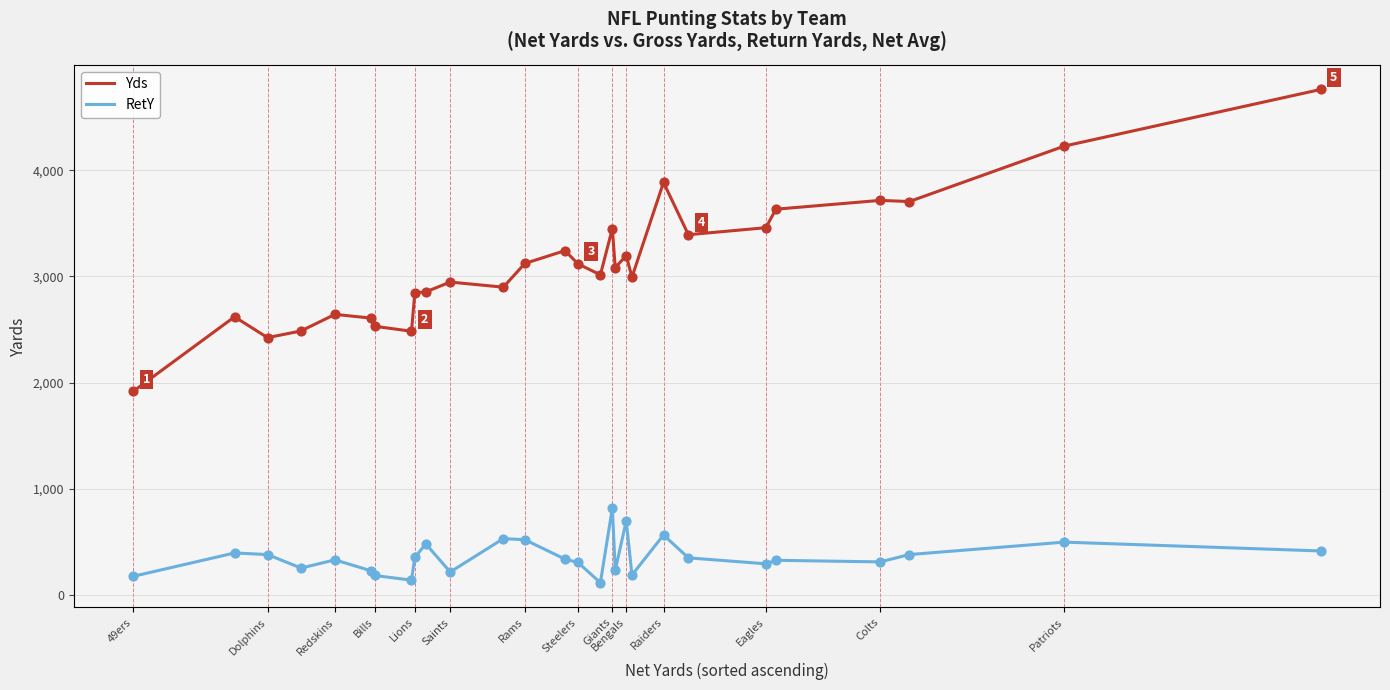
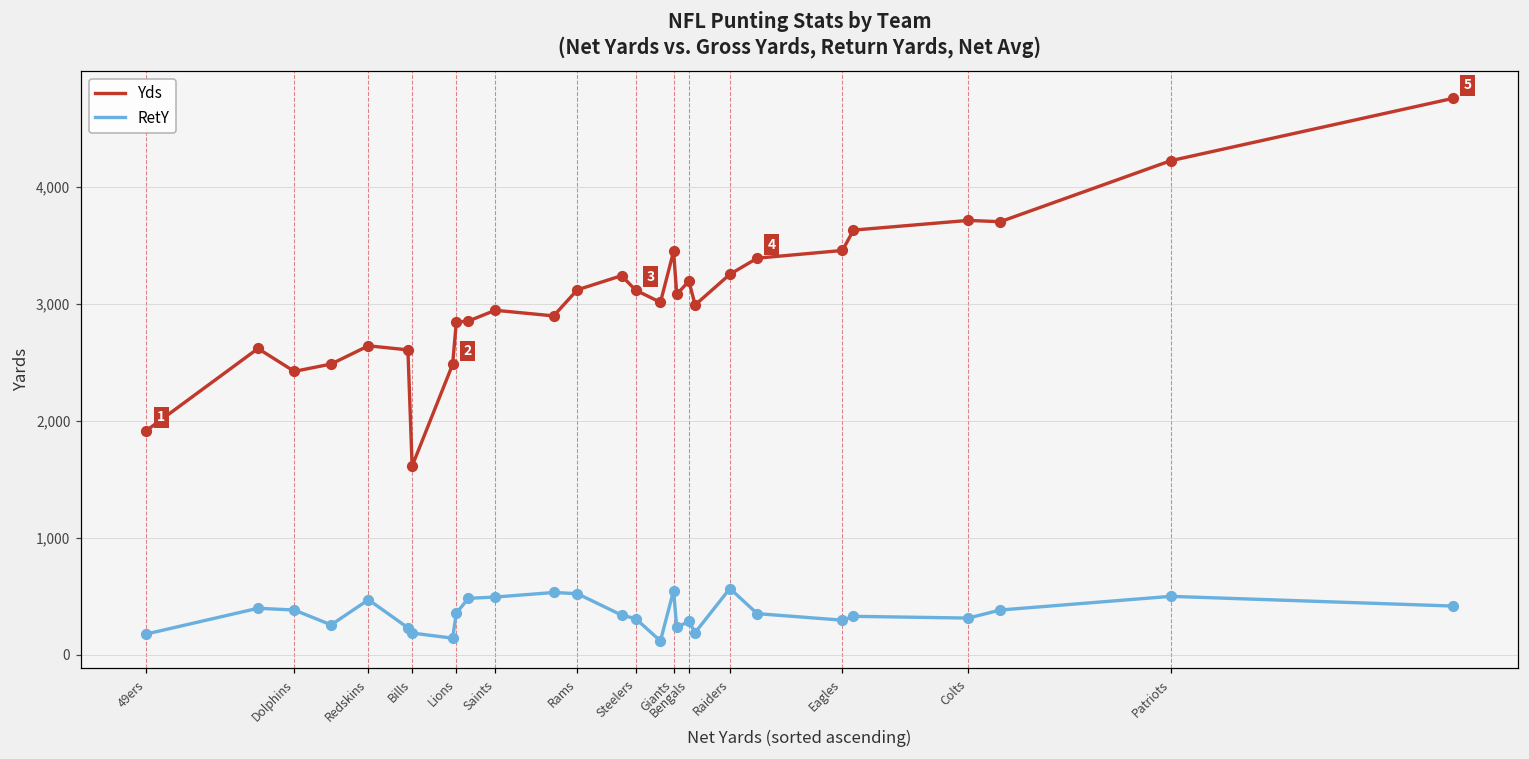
RetY, Redskins: 330 -> 470
Yds, Bills: 2,530 -> 1,610
RetY, Saints: 220 -> 490
RetY, Giants: 820 -> 550
RetY, Bengals: 700 -> 280
Yds, Raiders: 3,890 -> 3,260
